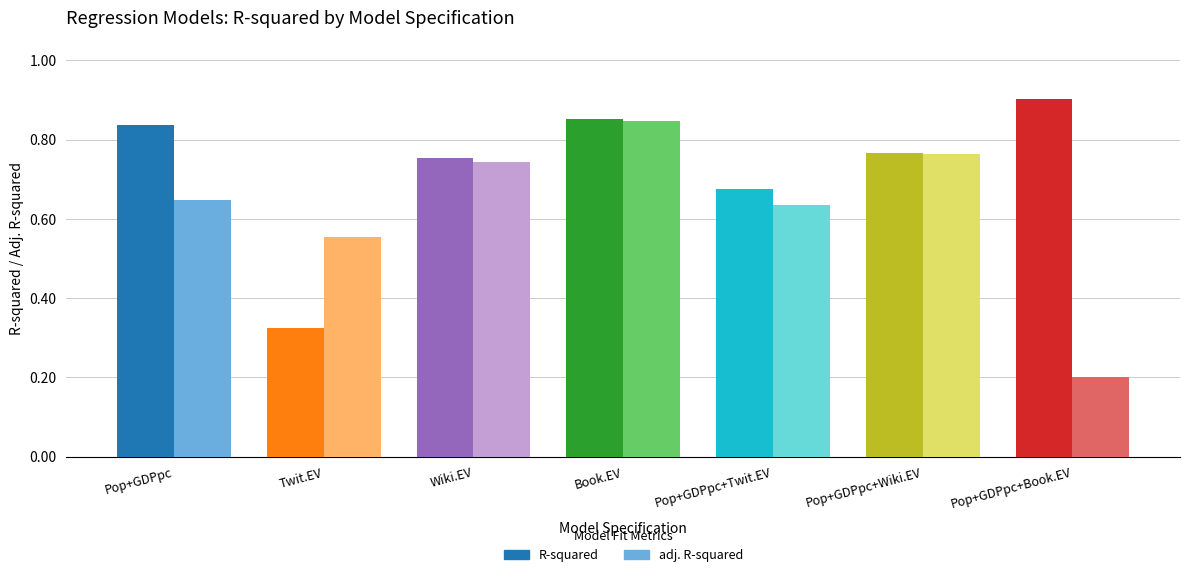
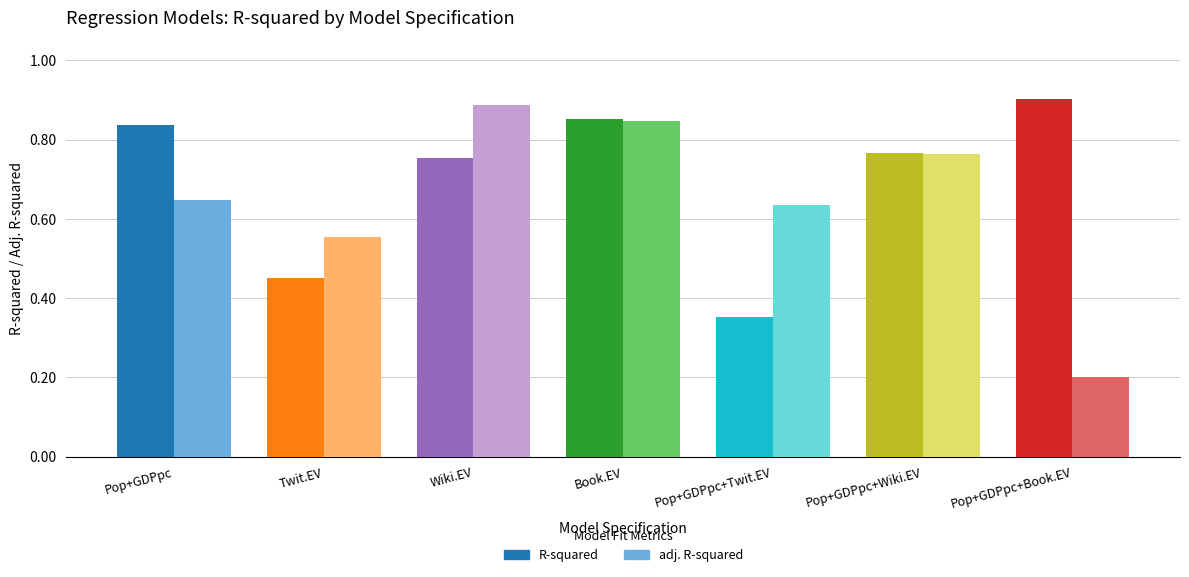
R-squared, Twit.EV: 0.33 -> 0.45
adj. R-squared, Wiki.EV: 0.74 -> 0.89
R-squared, Pop+GDPpc+Twit.EV: 0.68 -> 0.35
